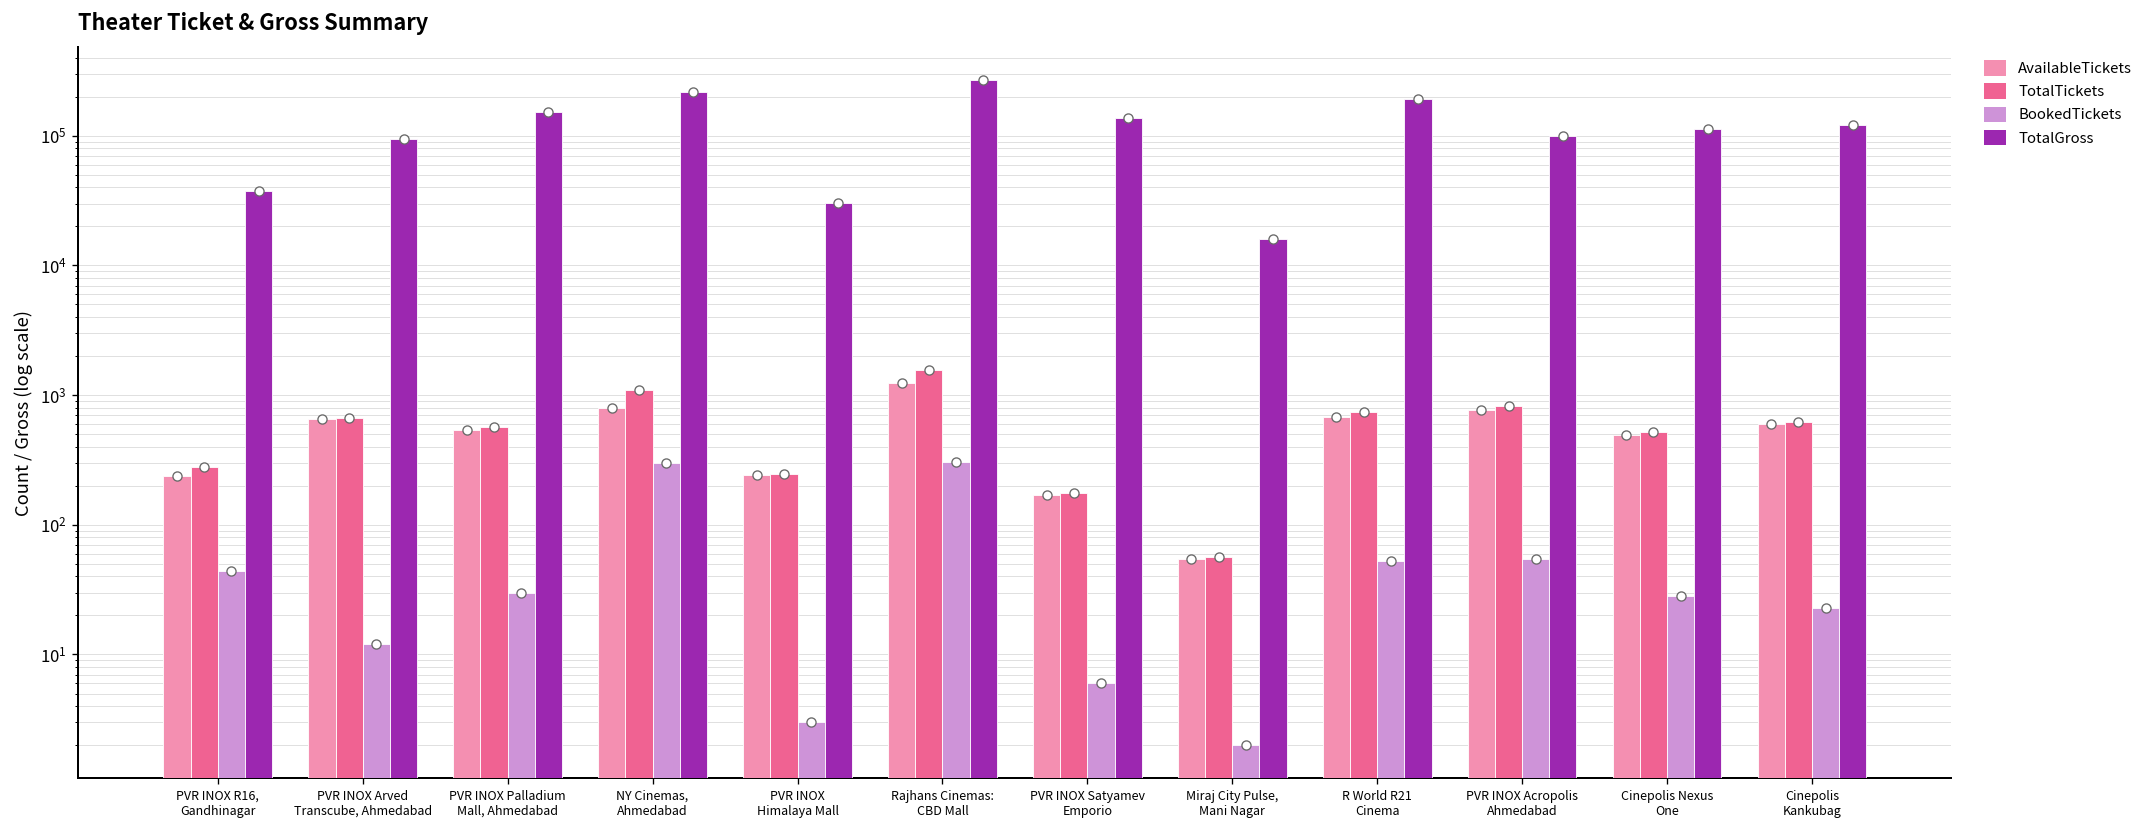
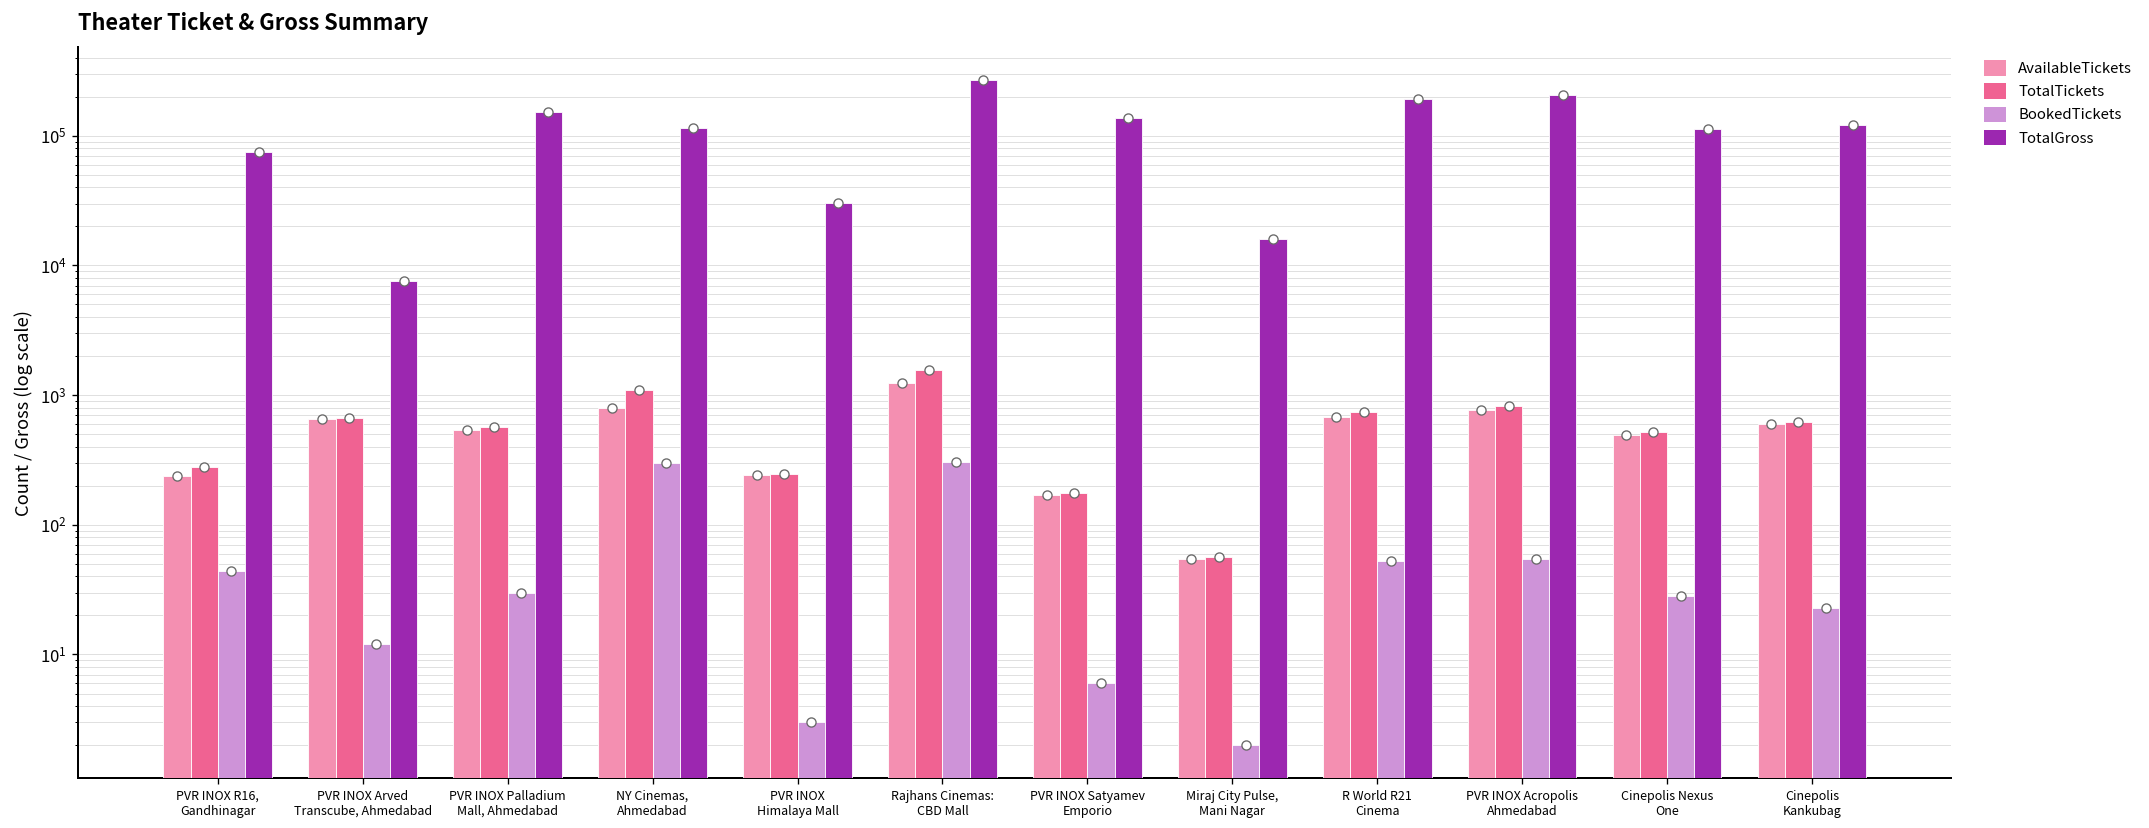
TotalGross, PVR INOX R16, Gandhinagar: 38000 -> 80000
TotalGross, PVR INOX Arved Transcube, Ahmedabad: 100000 -> 8000
TotalGross, NY Cinemas, Ahmedabad: 220000 -> 110000
TotalGross, PVR INOX Acropolis Ahmedabad: 100000 -> 210000
